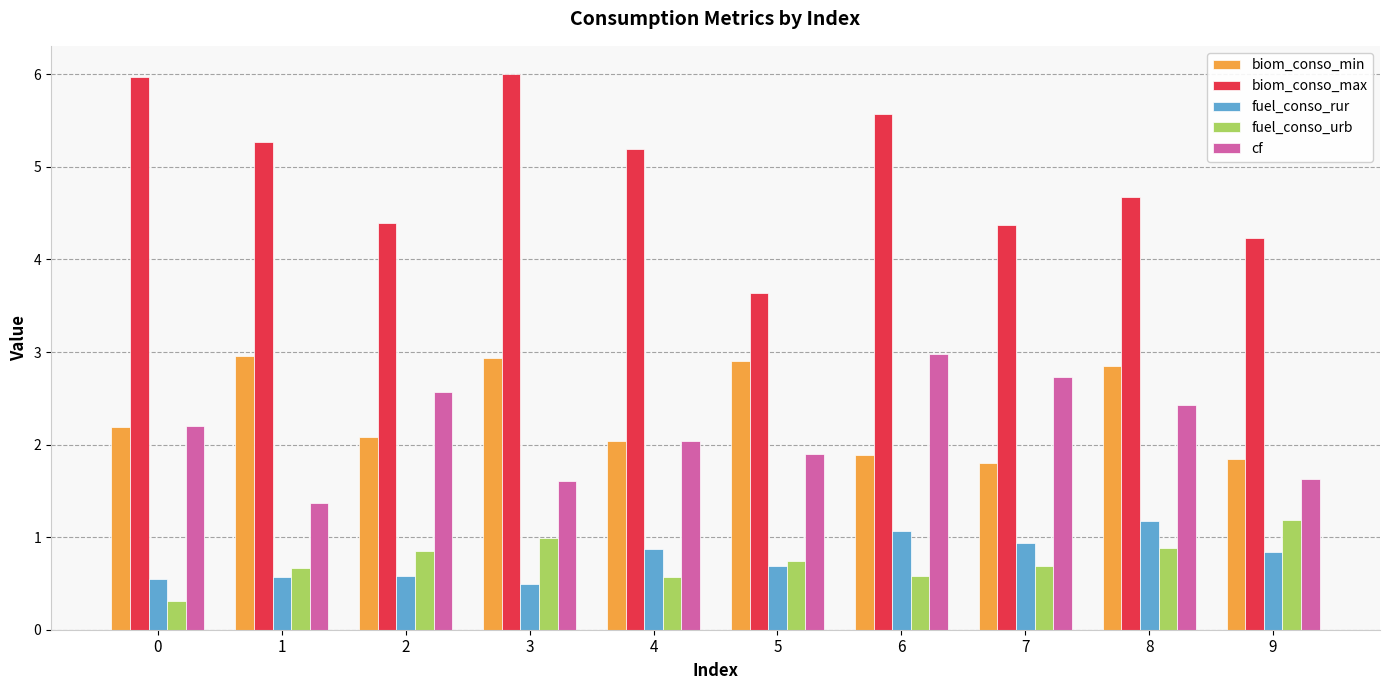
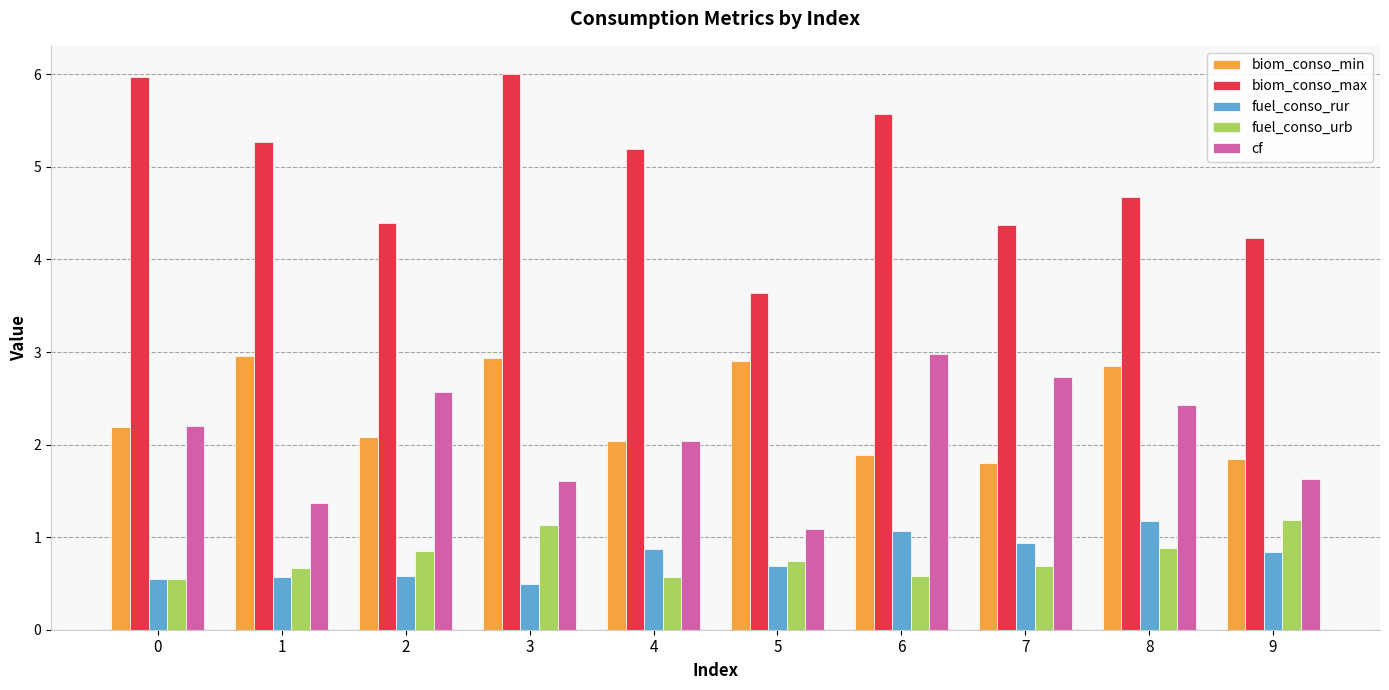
fuel_conso_urb, 0: 0.3 -> 0.5
fuel_conso_urb, 3: 1.0 -> 1.1
cf, 5: 1.9 -> 1.1
